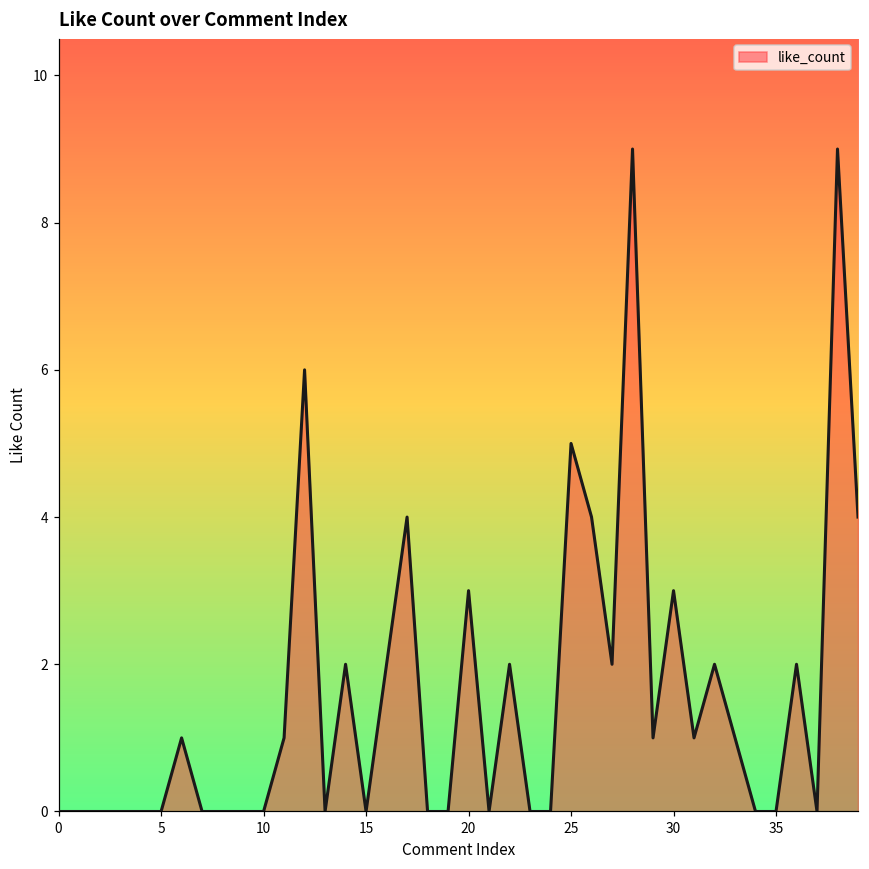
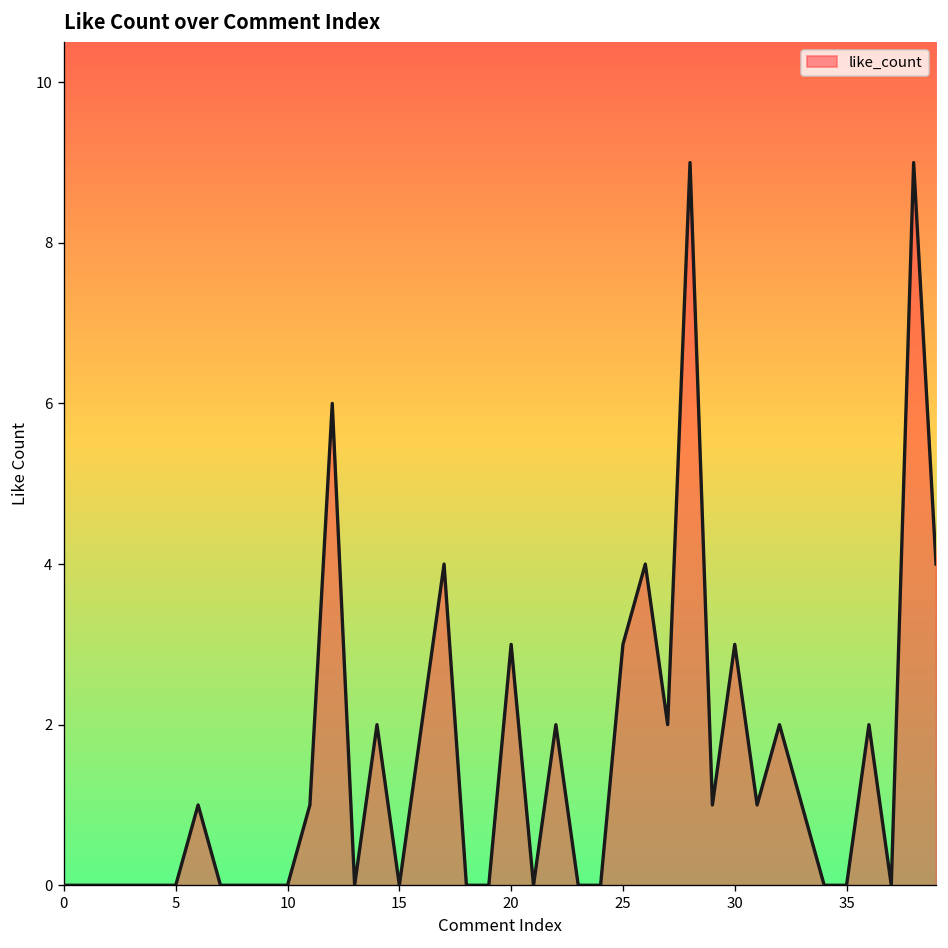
25: 5 -> 3
